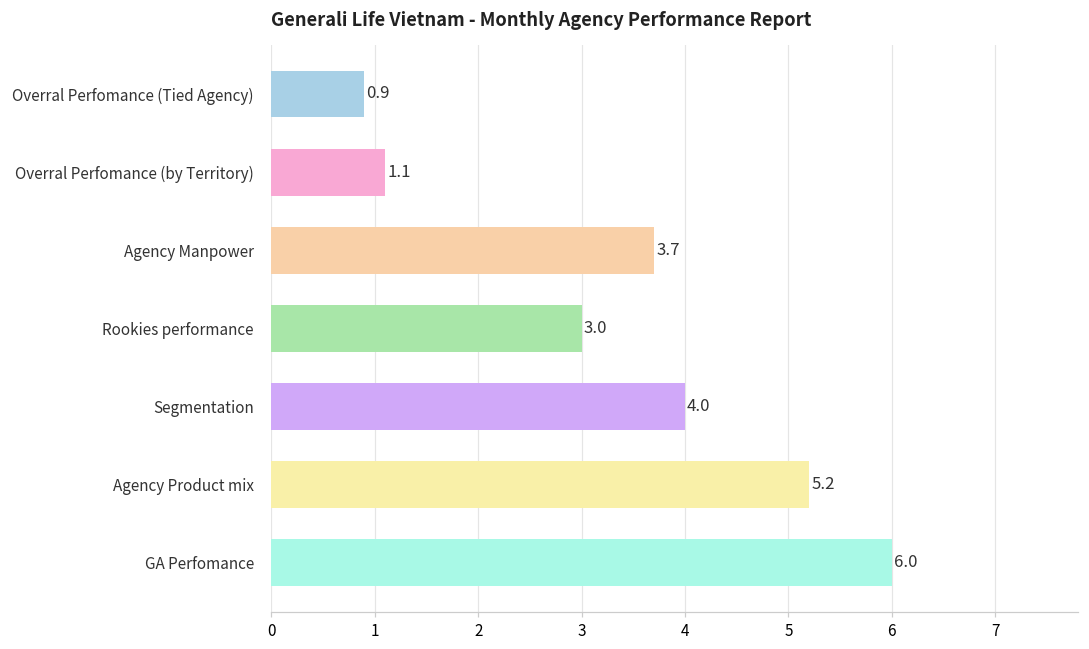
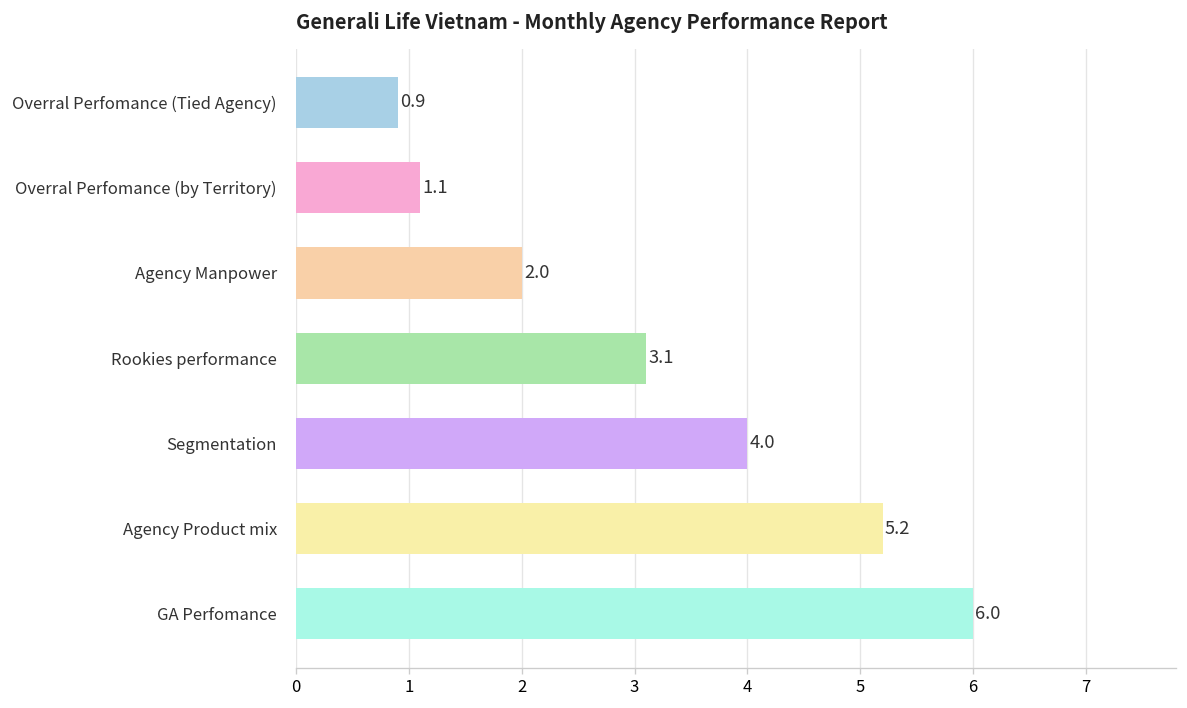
Agency Manpower: 3.7 -> 2.0
Rookies performance: 3.0 -> 3.1
